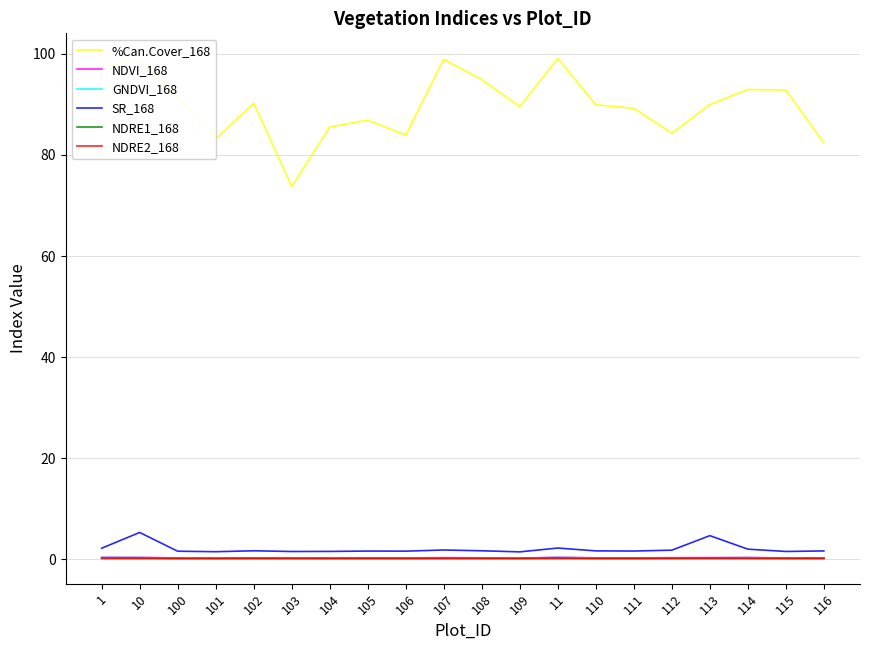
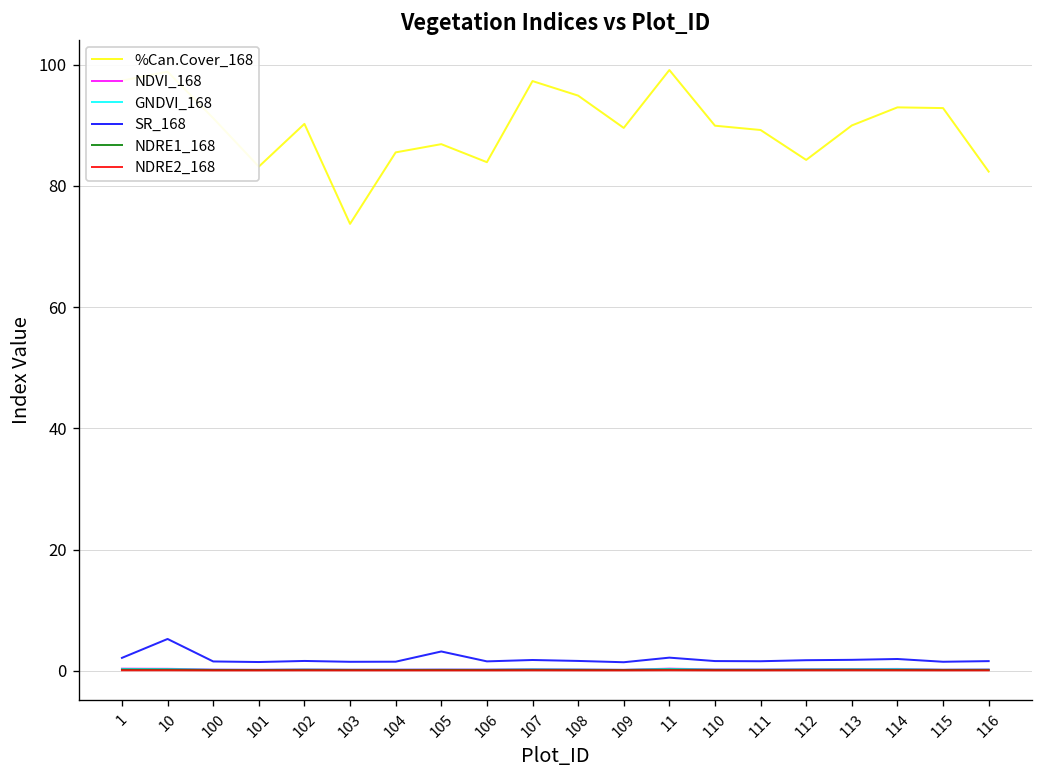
SR_168, 105: 2 -> 3
%Can.Cover_168, 107: 99 -> 97
SR_168, 113: 5 -> 2
